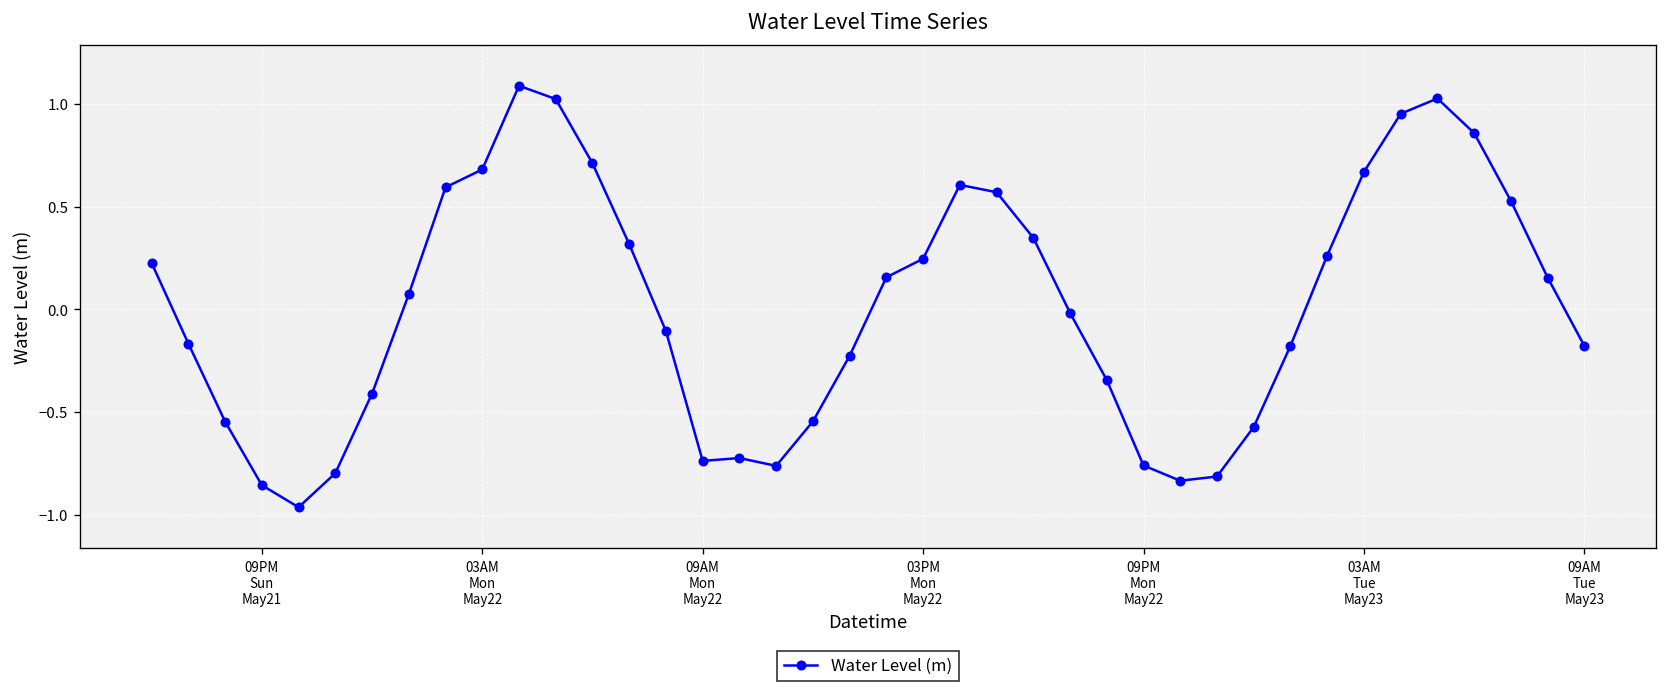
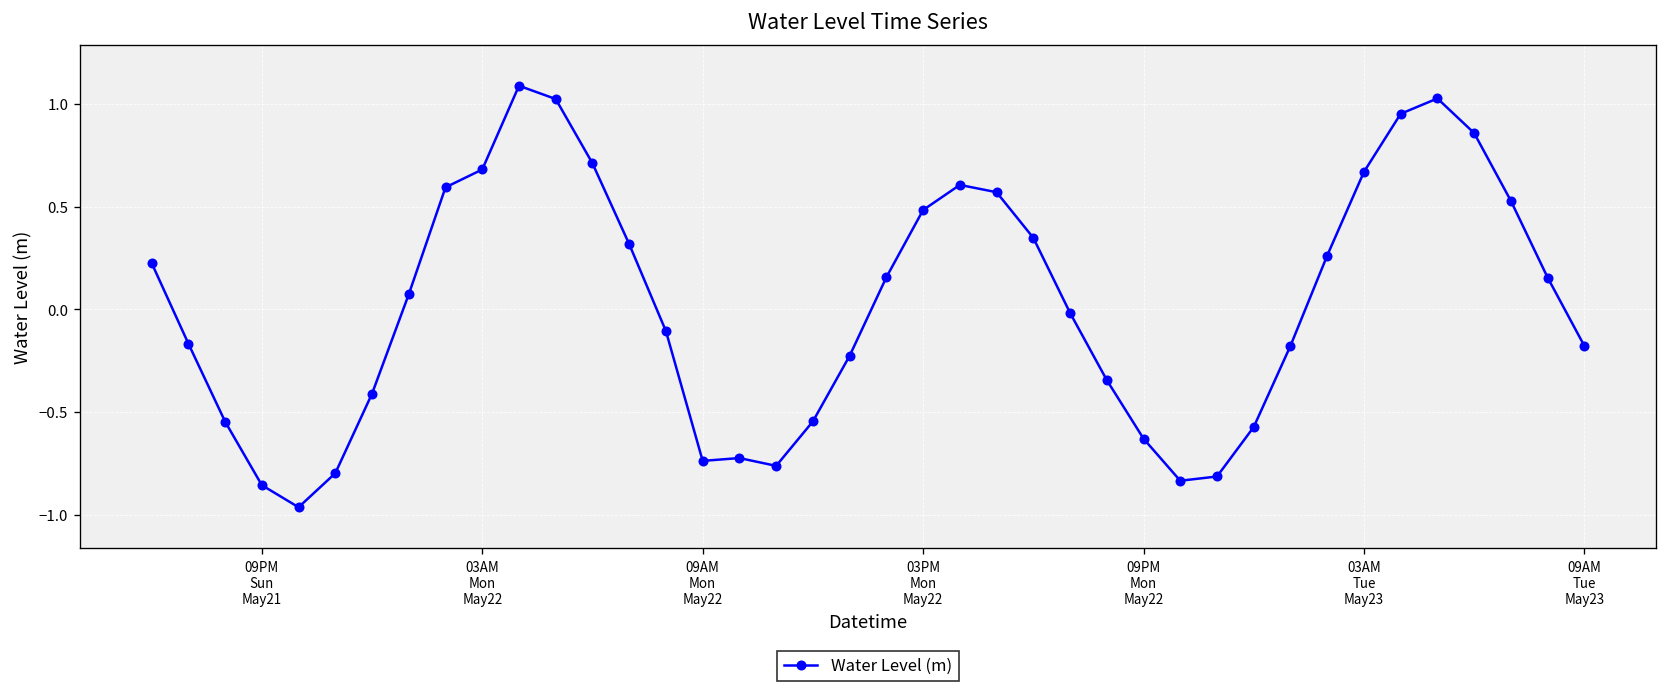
03PM Mon May22: 0.25 -> 0.48
09PM Mon May22: -0.76 -> -0.63
